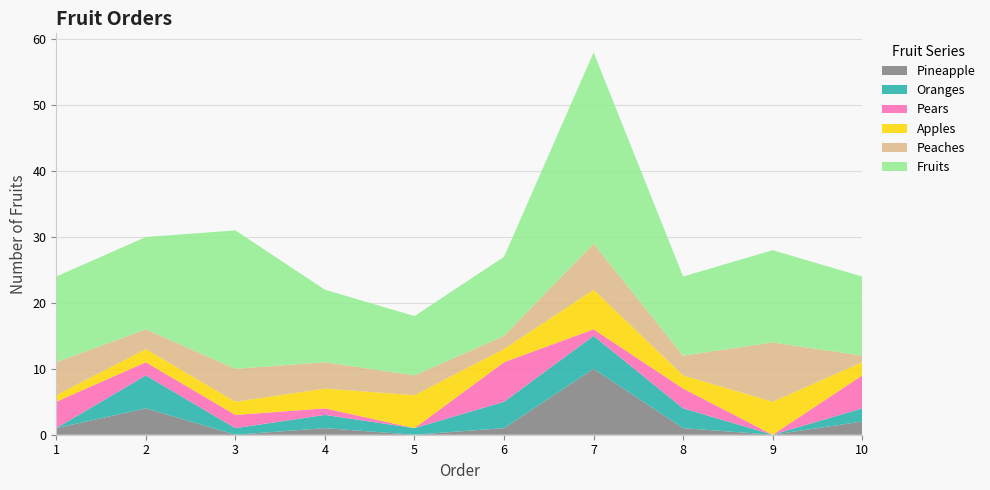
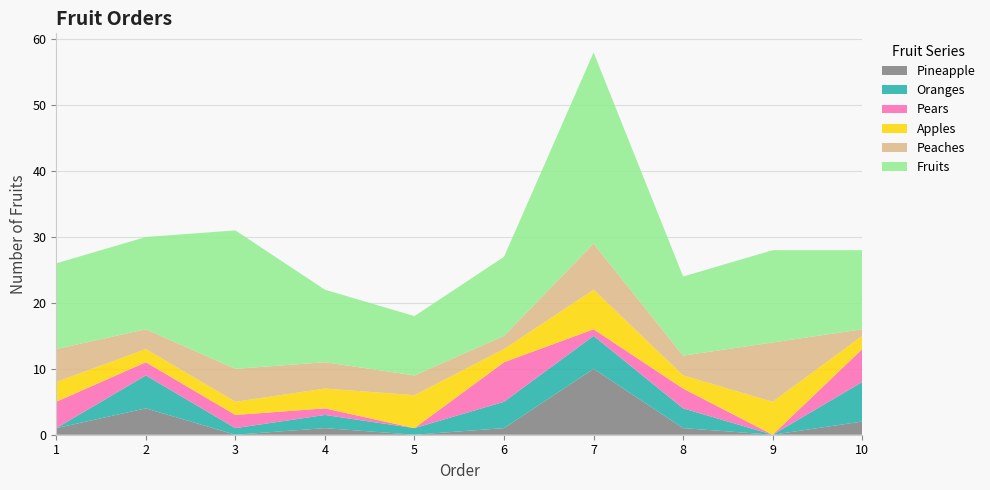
Apples, 1: 1 -> 3
Oranges, 10: 2 -> 6
